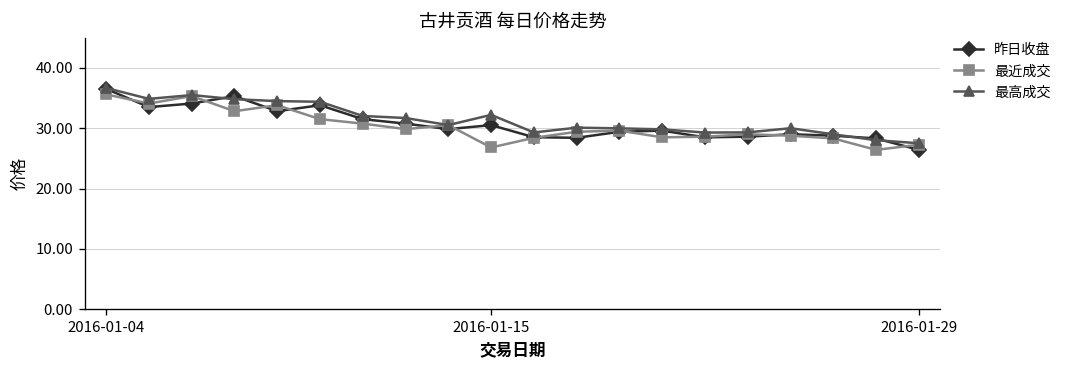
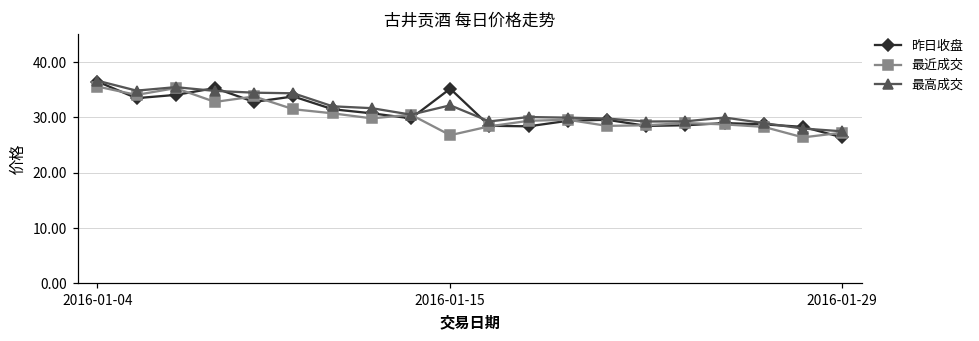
昨日收盘, 2016-01-15: 31 -> 35
